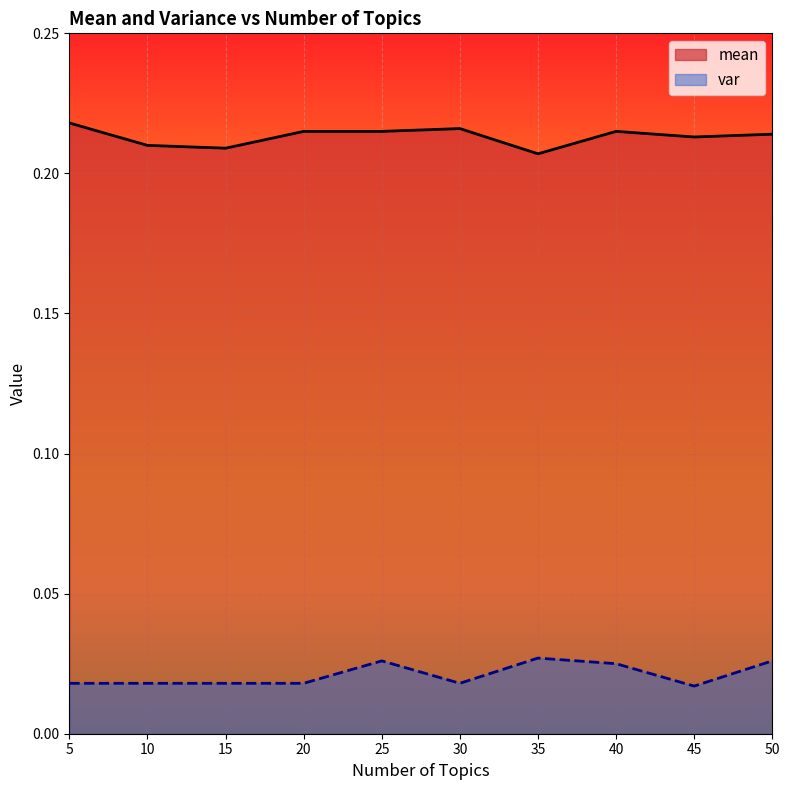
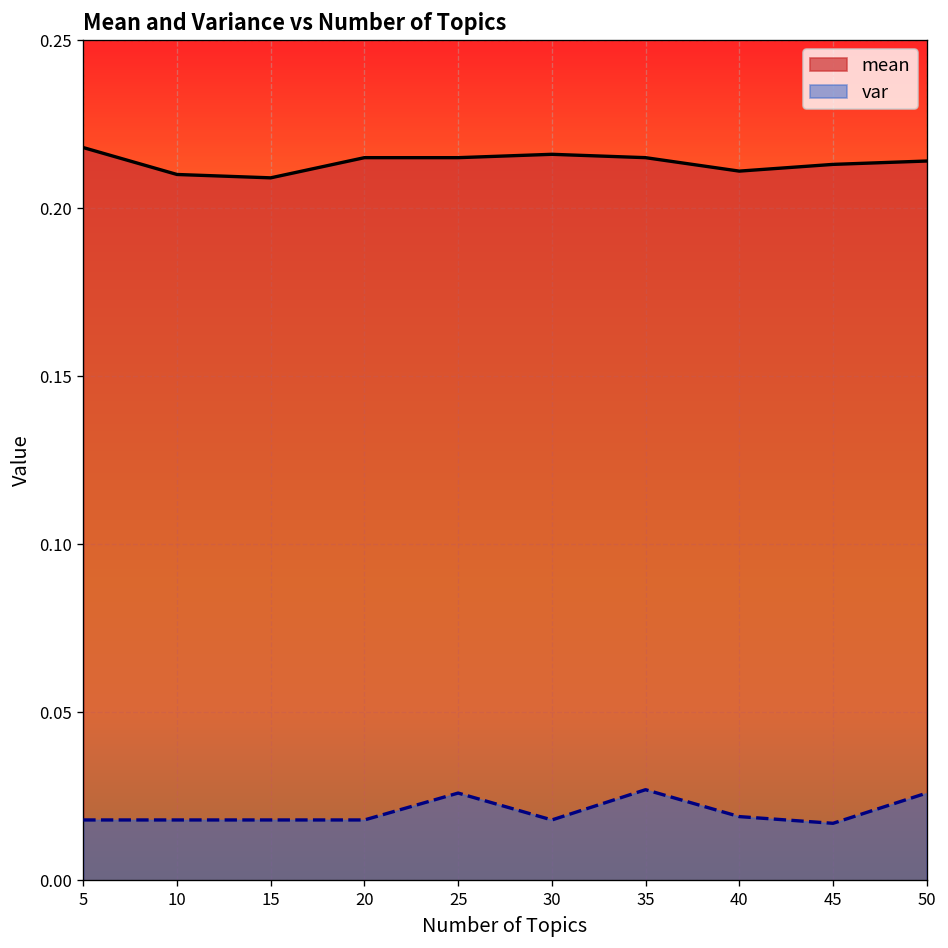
mean, 35: 0.207 -> 0.215
mean, 40: 0.215 -> 0.211
var, 40: 0.025 -> 0.019
